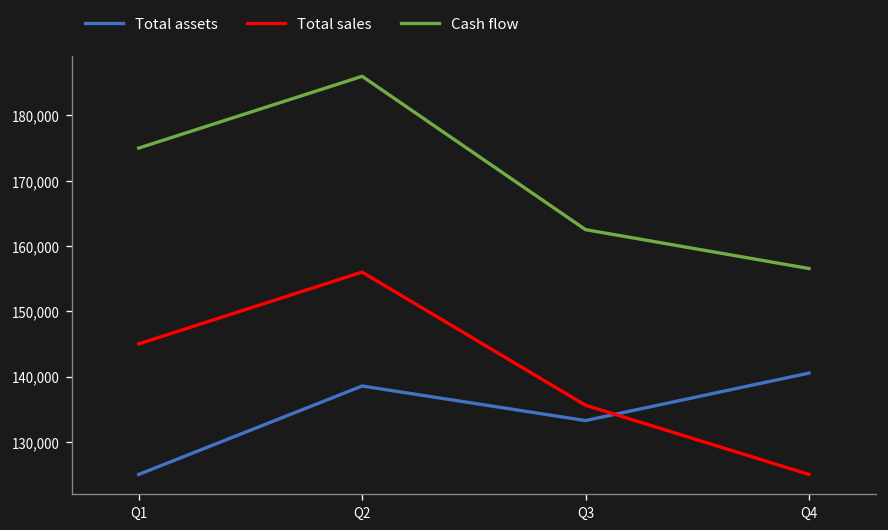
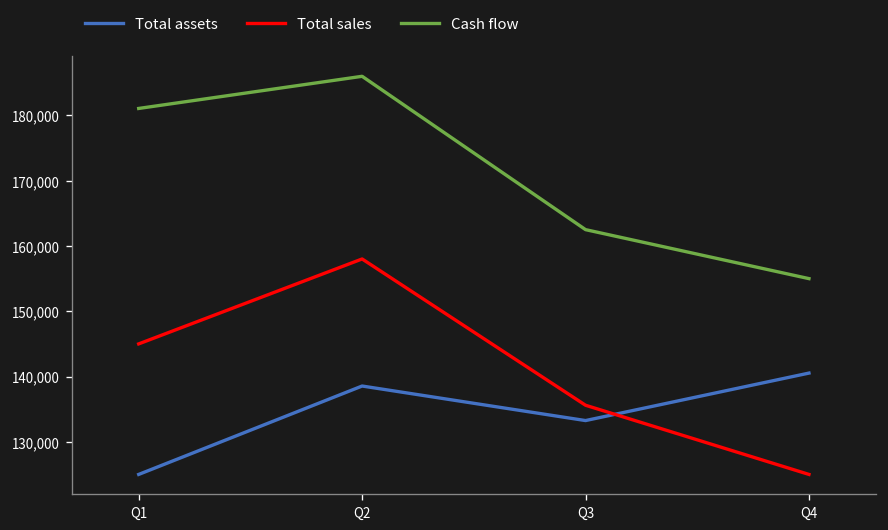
Cash flow, Q1: 175,000 -> 181,000
Total sales, Q2: 156,000 -> 158,000
Cash flow, Q4: 157,000 -> 155,000
